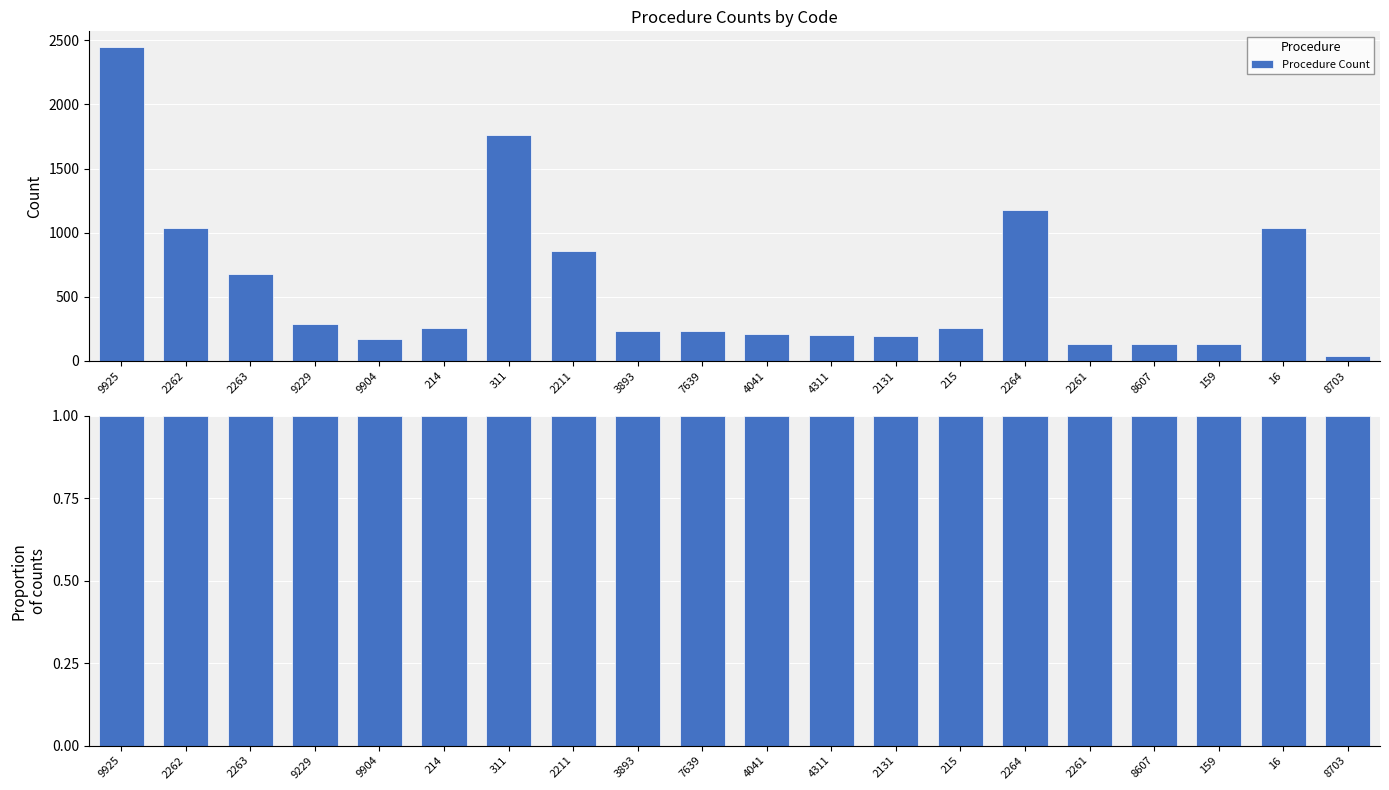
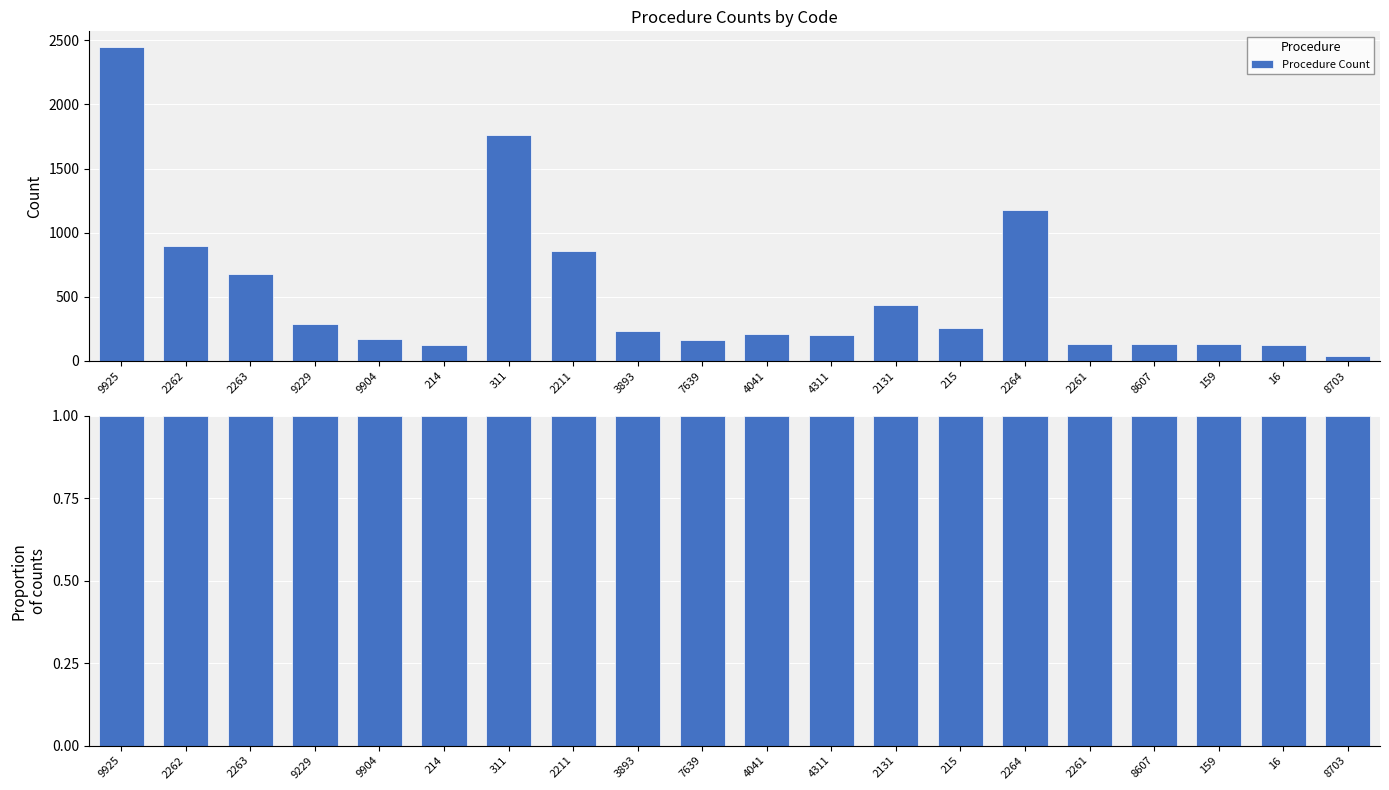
Procedure Counts by Code, 2262: 1040 -> 890
Procedure Counts by Code, 214: 260 -> 130
Procedure Counts by Code, 7639: 230 -> 160
Procedure Counts by Code, 2131: 190 -> 440
Procedure Counts by Code, 16: 1040 -> 120
